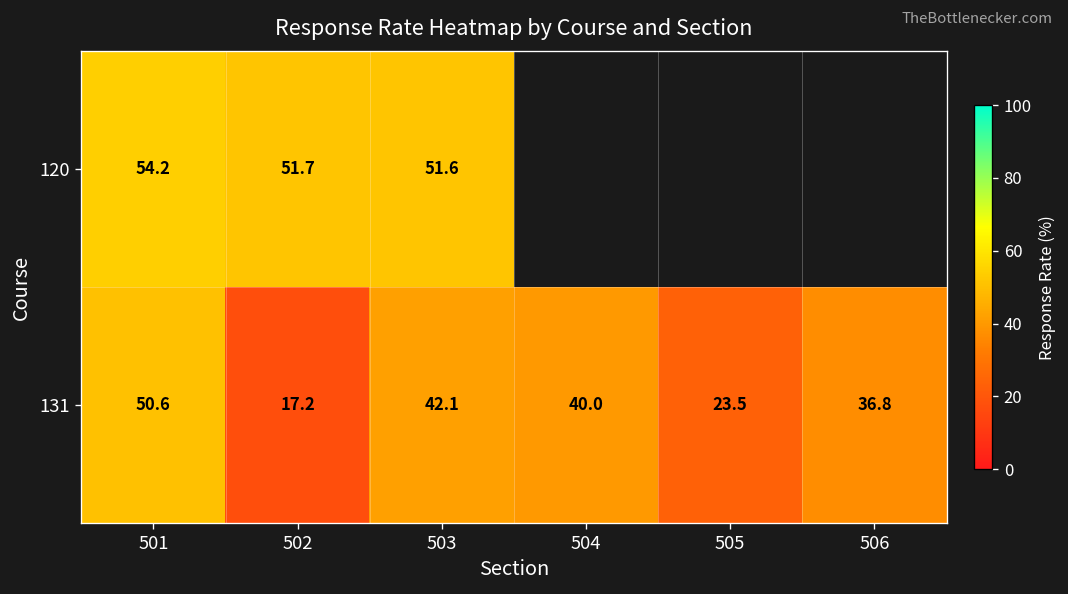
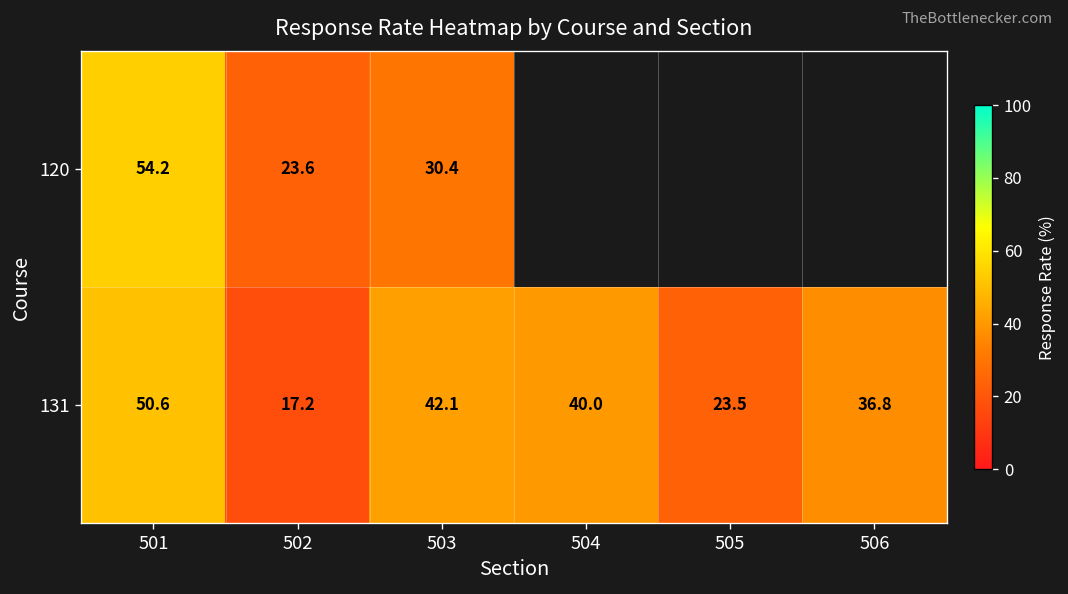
120, 502: 51.7 -> 23.6
120, 503: 51.6 -> 30.4
